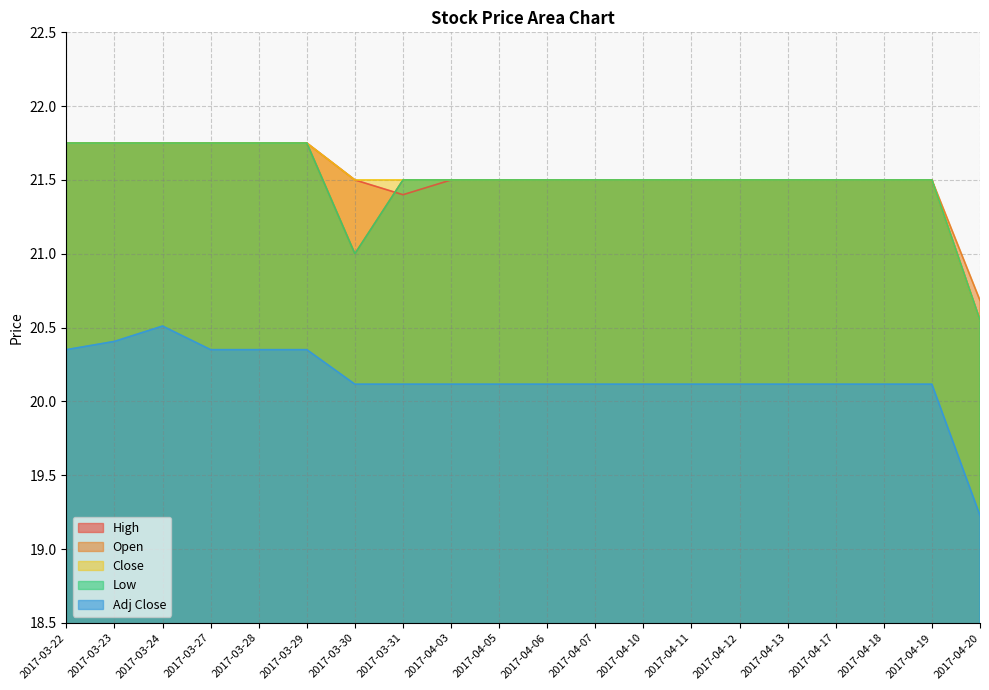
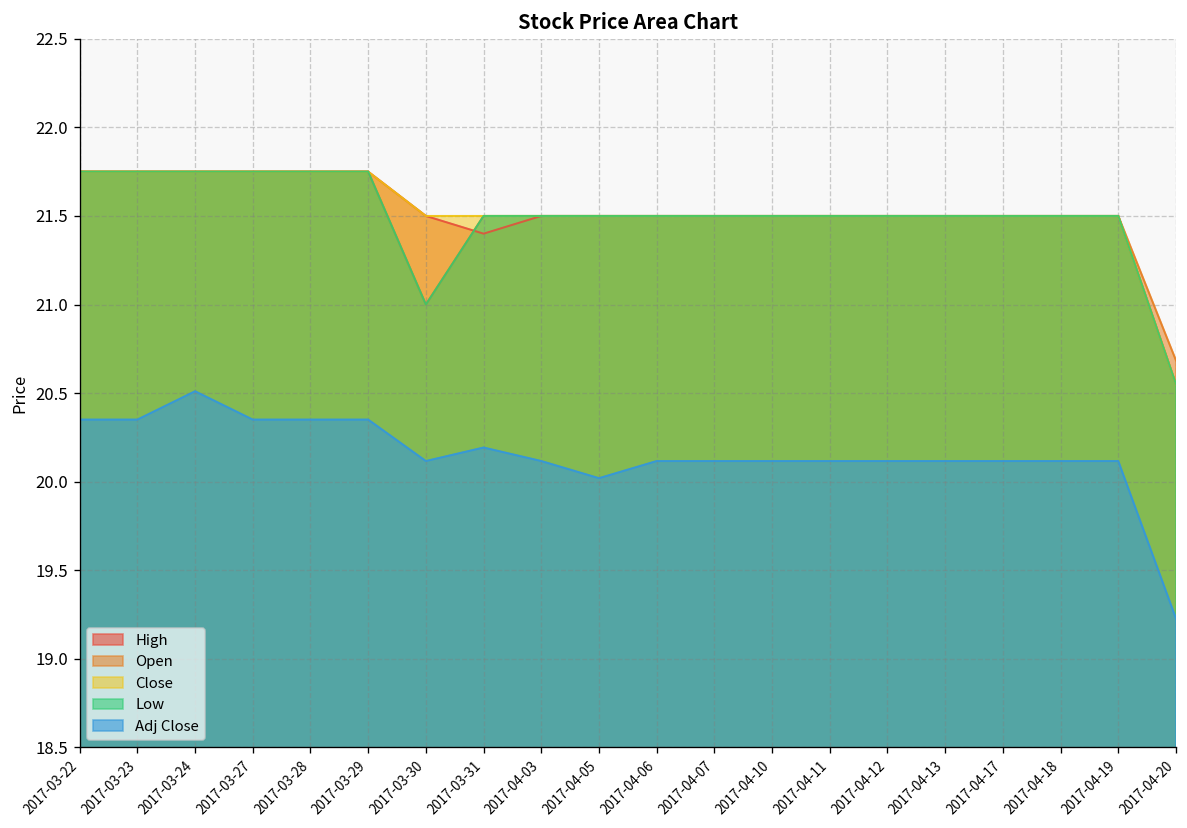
Adj Close, 2017-03-23: 20.41 -> 20.35
Adj Close, 2017-03-31: 20.12 -> 20.19
Adj Close, 2017-04-05: 20.12 -> 20.02
